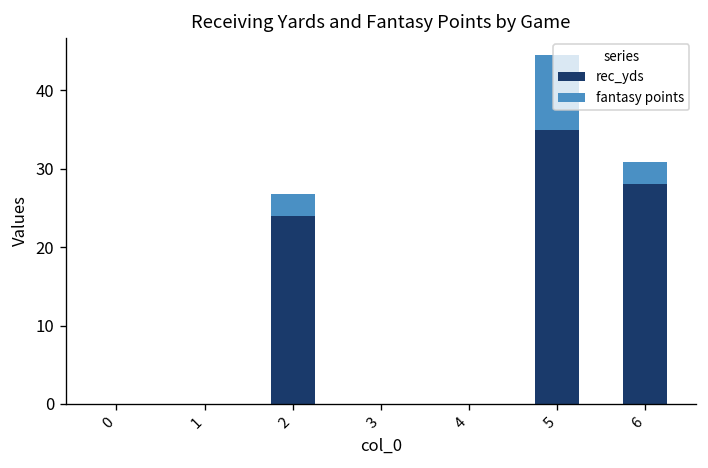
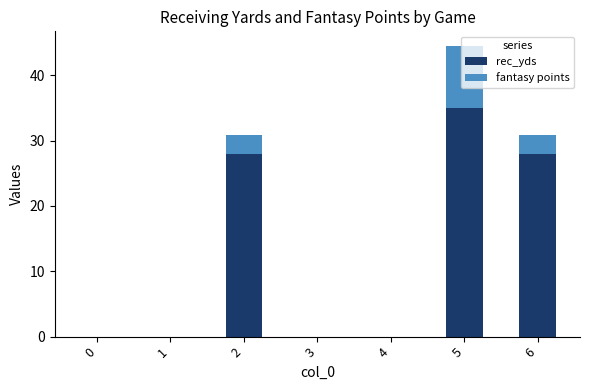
rec_yds, 2: 24 -> 28
